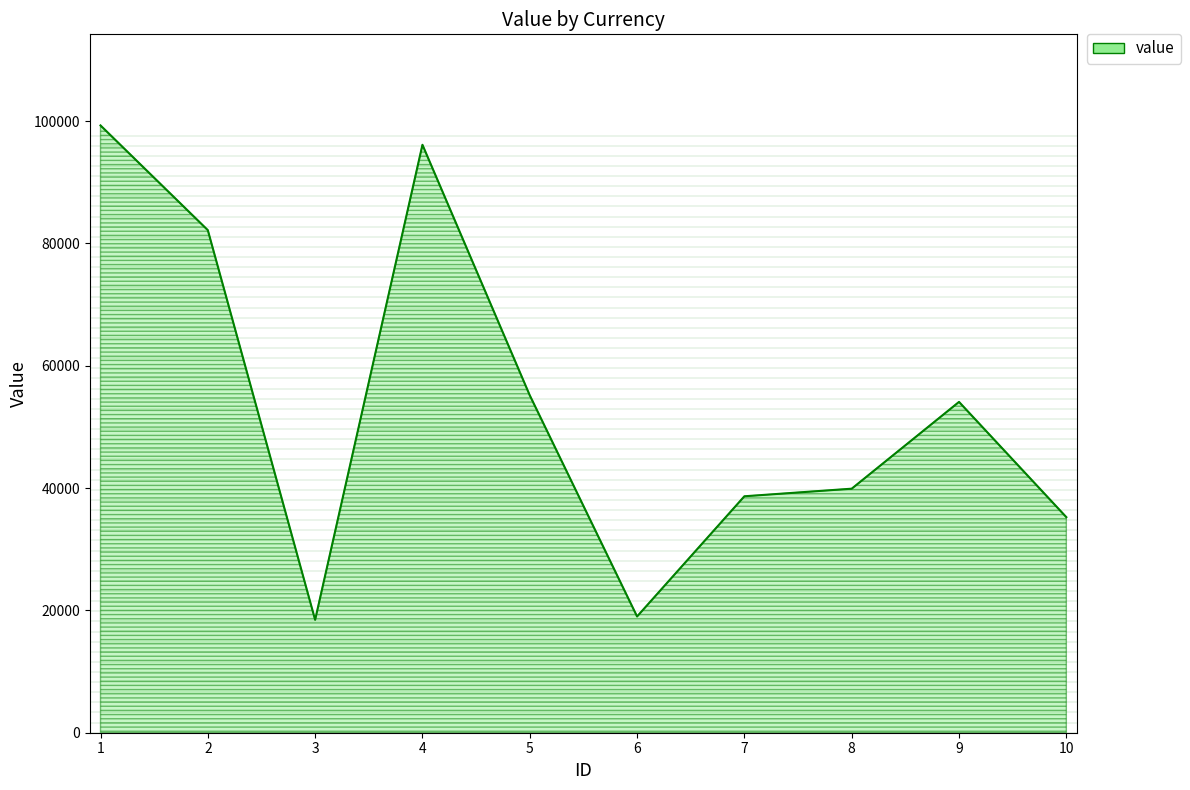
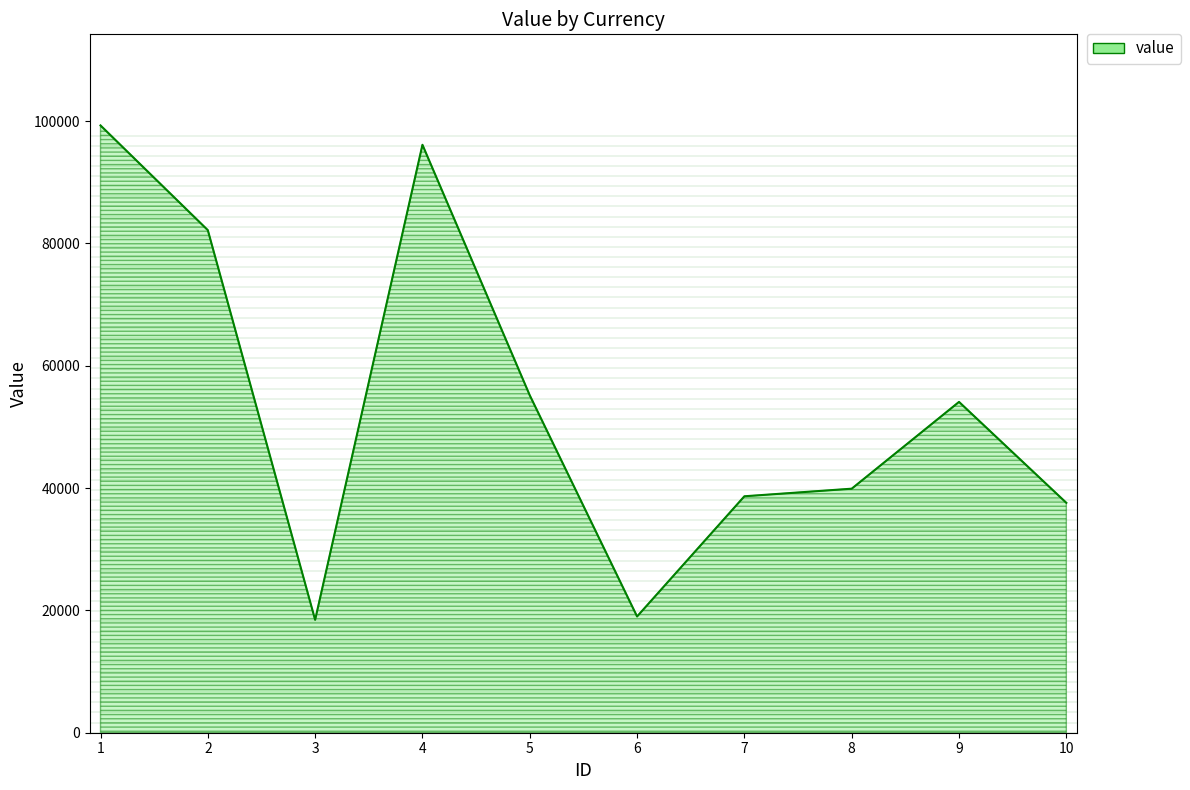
10: 35000 -> 38000
